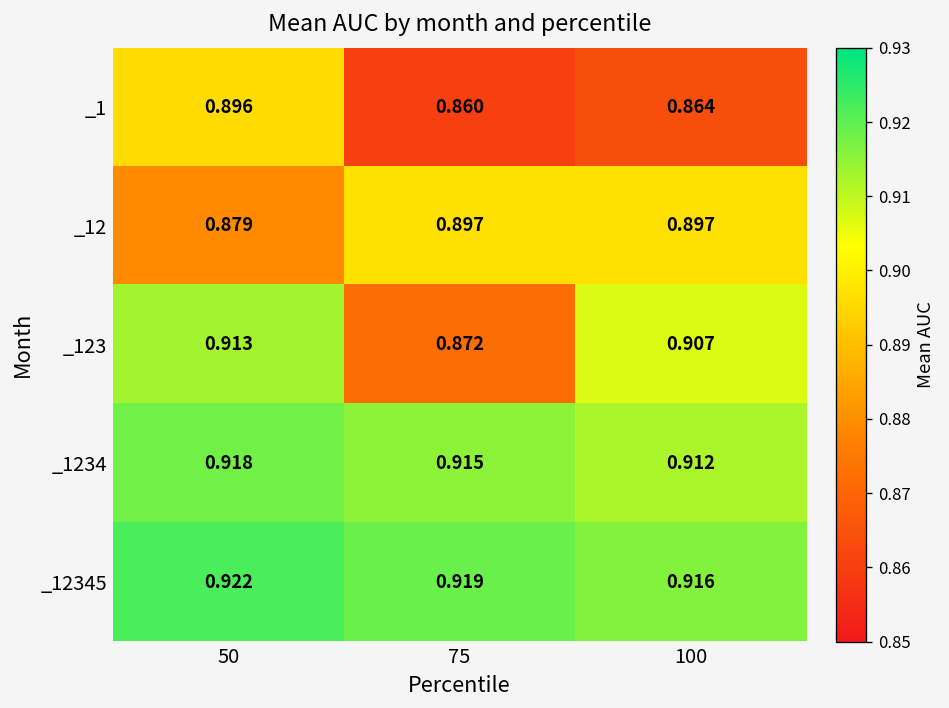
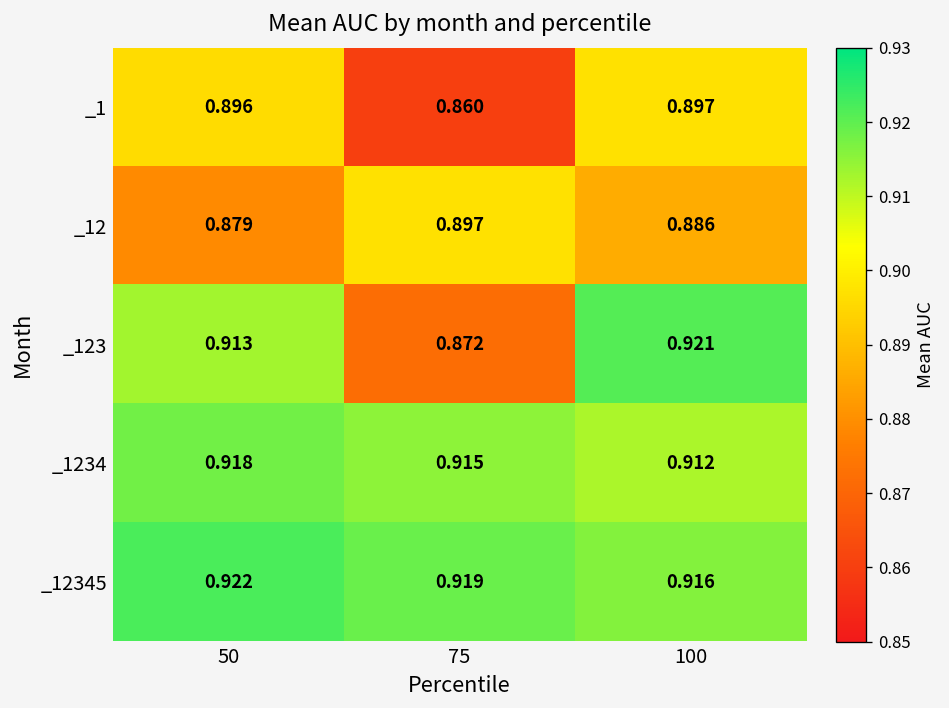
_1, 100: 0.864 -> 0.897
_12, 100: 0.897 -> 0.886
_123, 100: 0.907 -> 0.921
